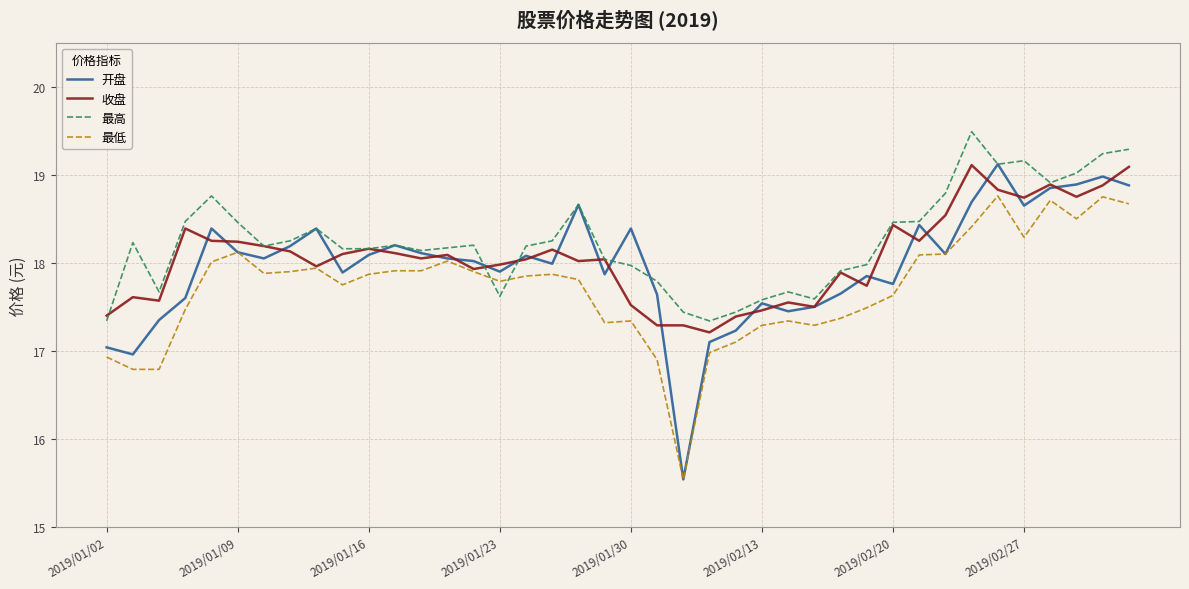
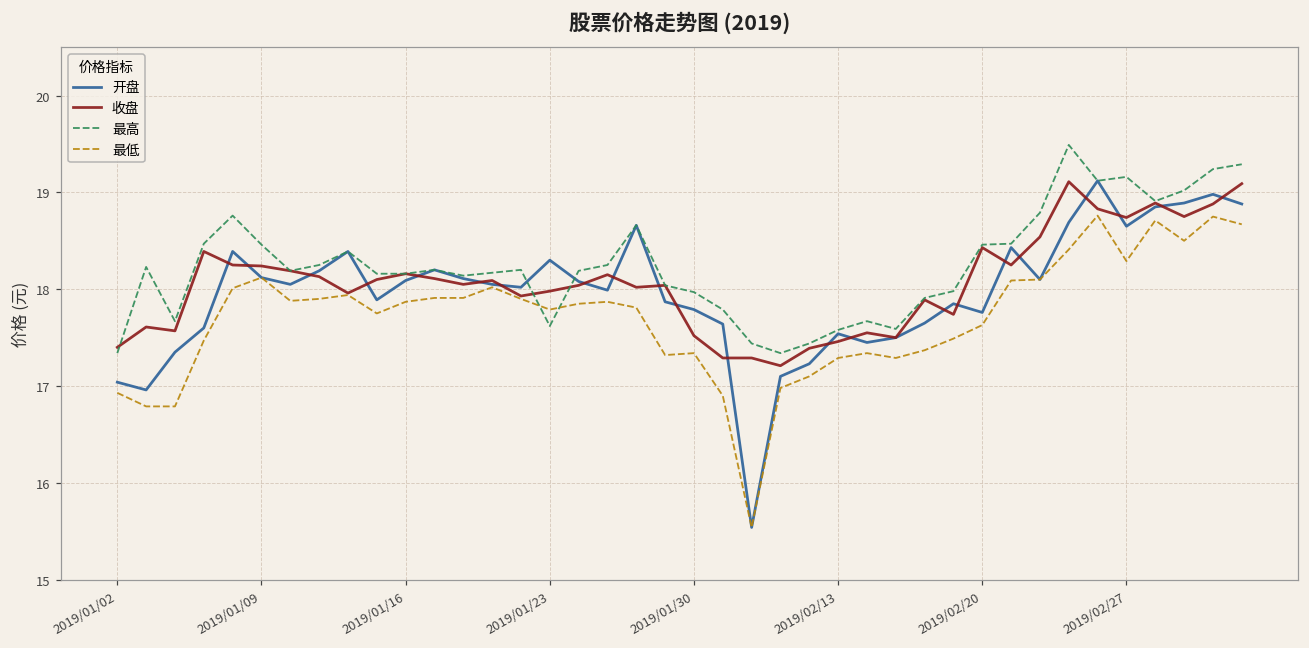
开盘, 2019/01/23: 17.9 -> 18.3
开盘, 2019/01/30: 18.4 -> 17.8
